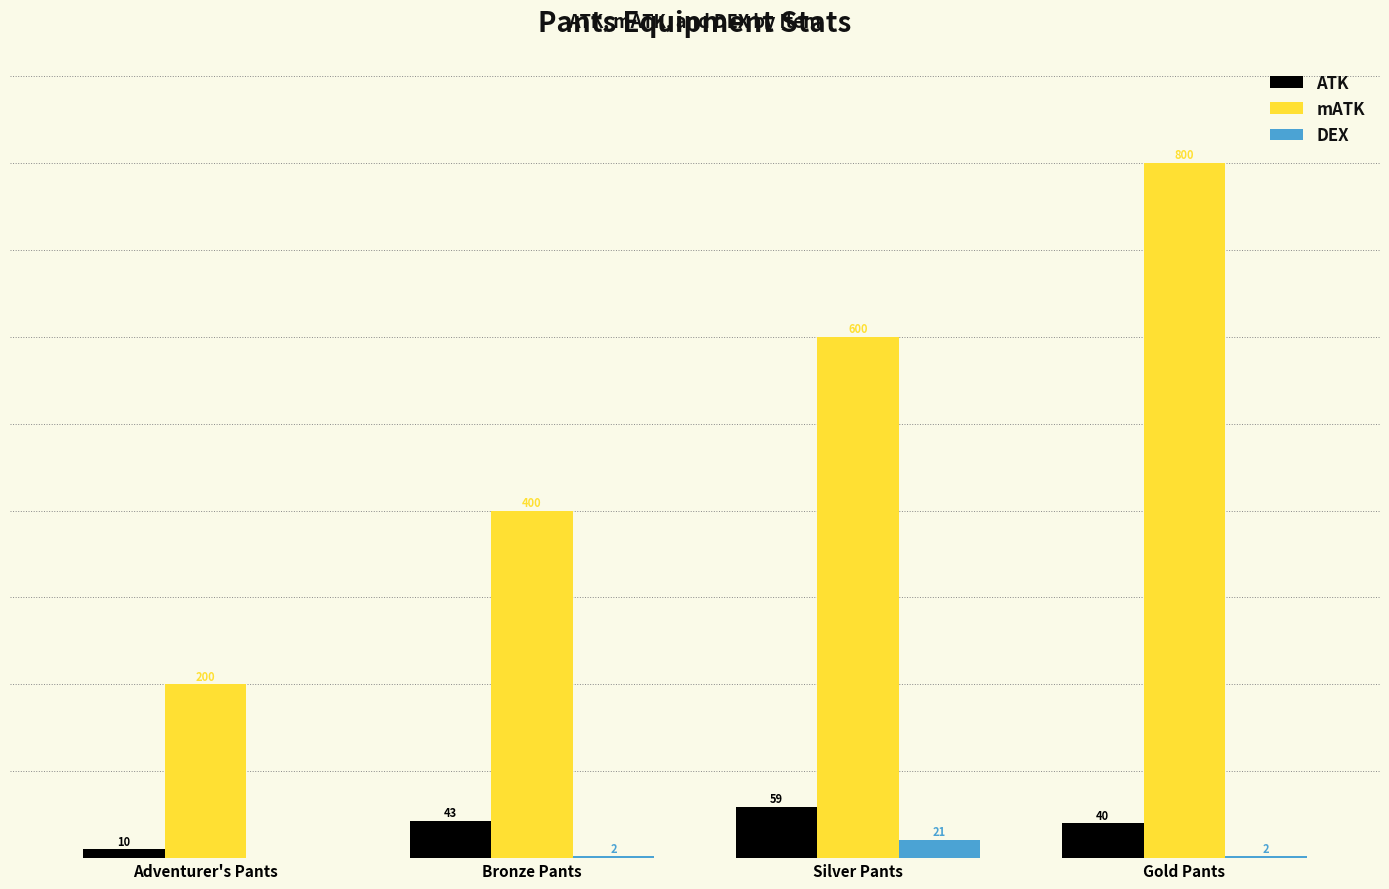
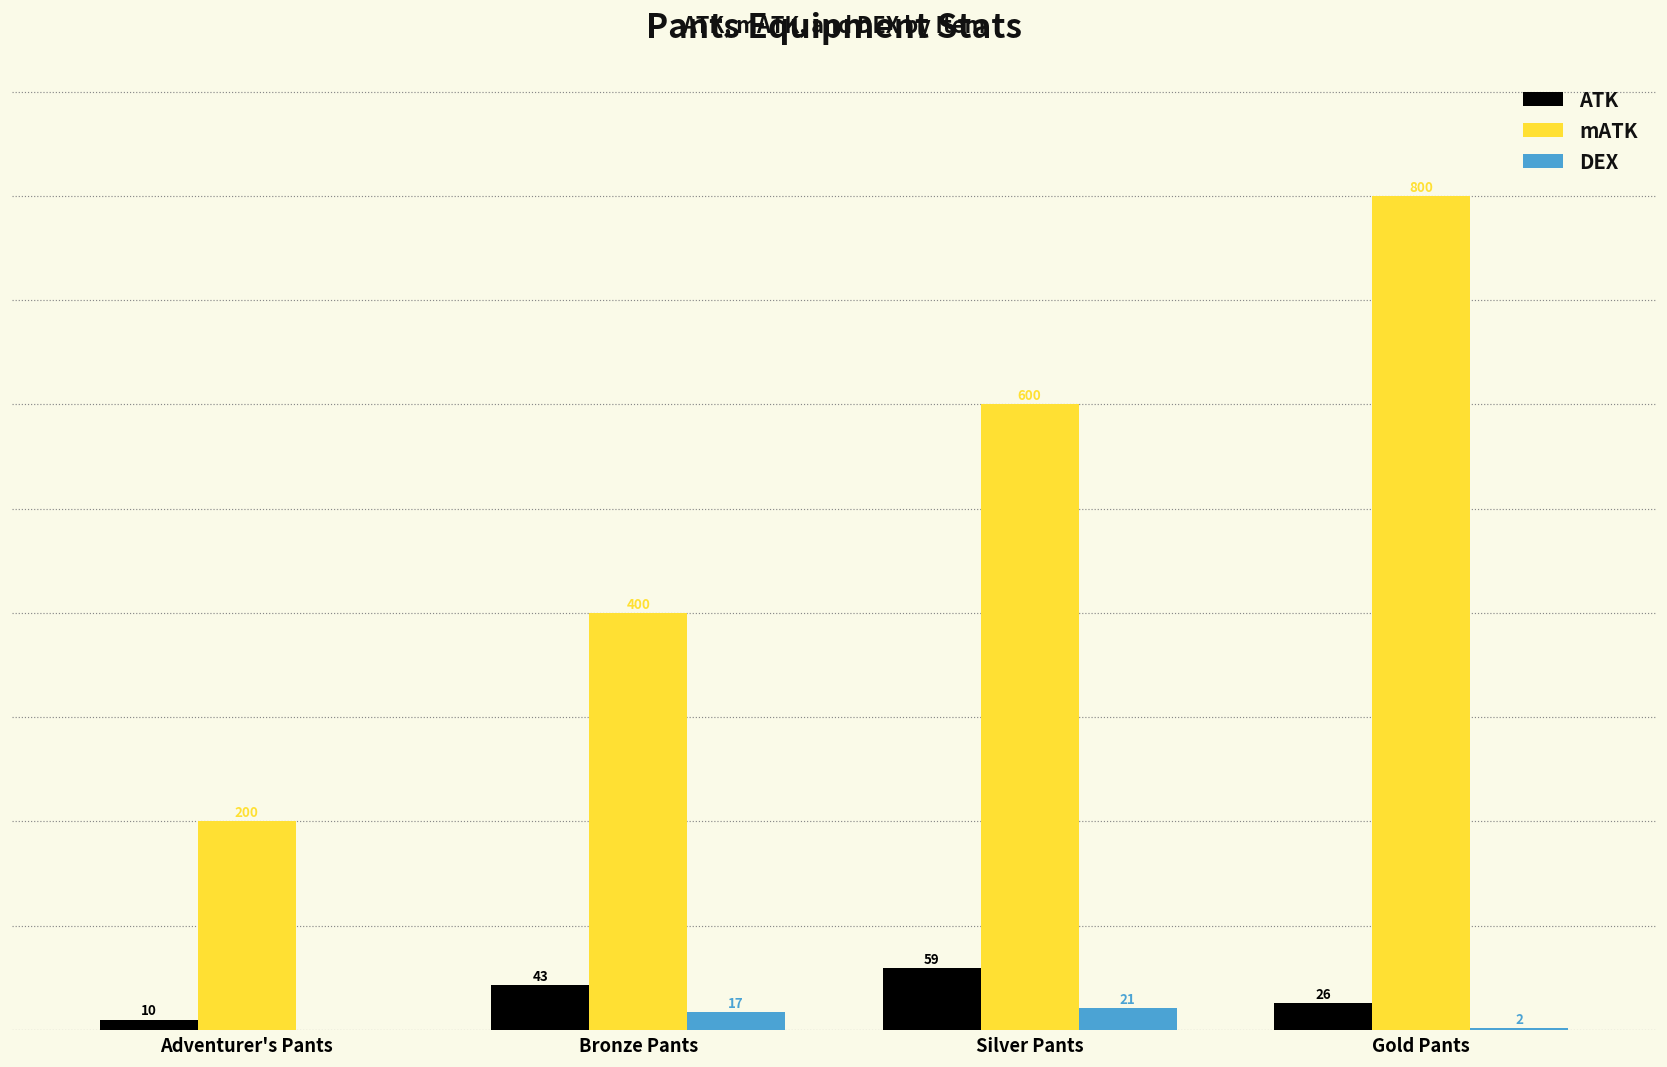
DEX, Bronze Pants: 2 -> 17
ATK, Gold Pants: 40 -> 26
